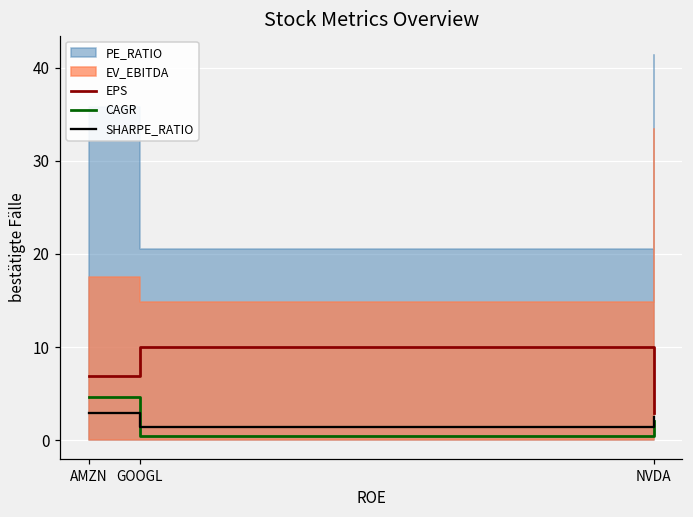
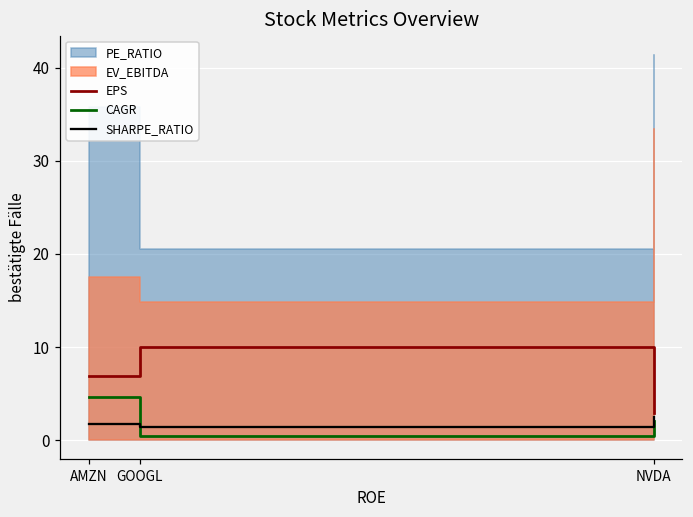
SHARPE_RATIO, AMZN: 3 -> 2
